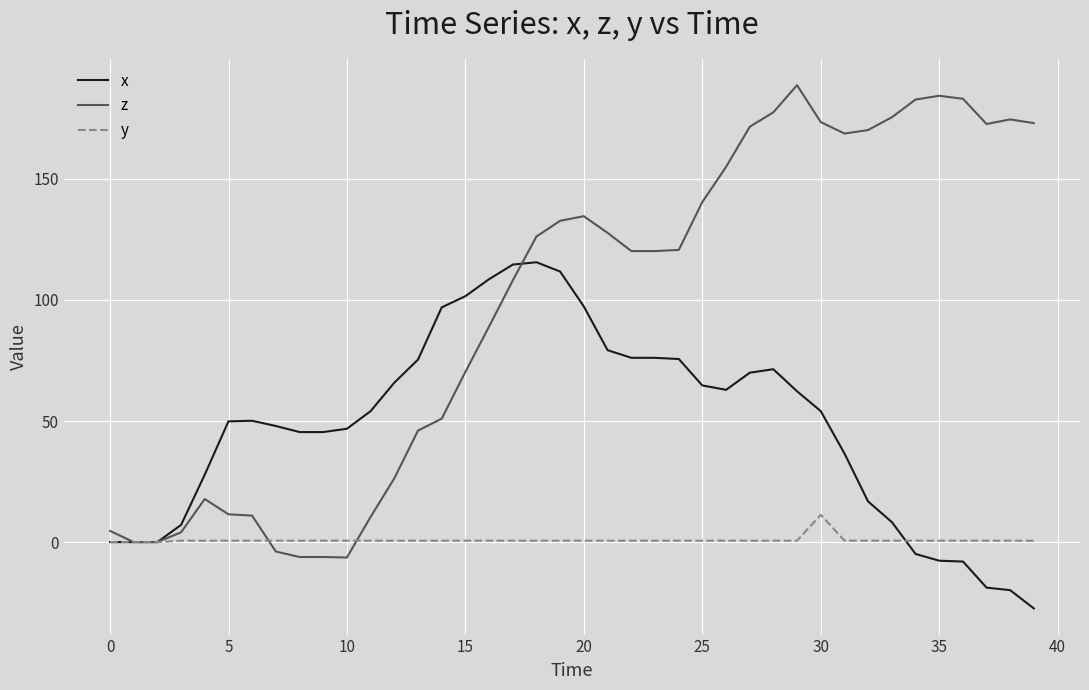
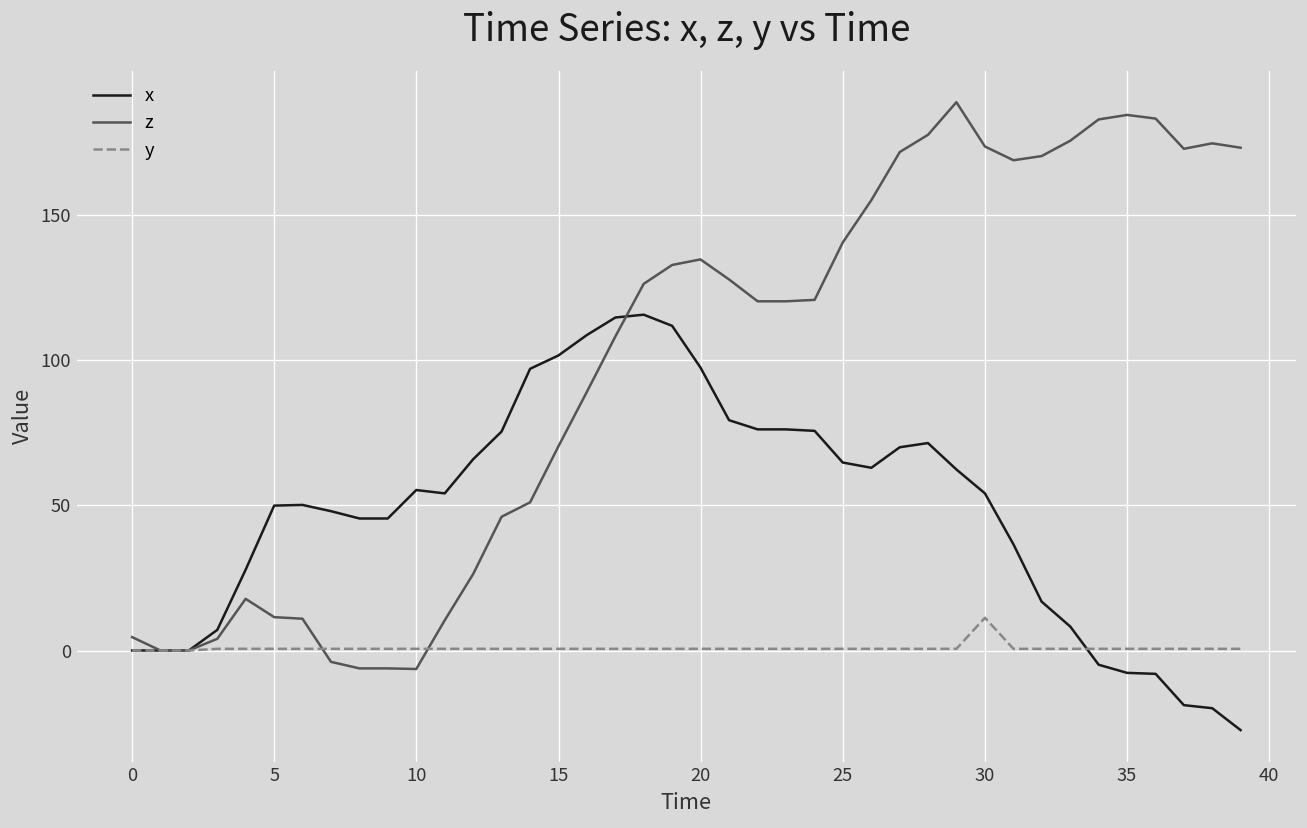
x, 10: 47 -> 55
